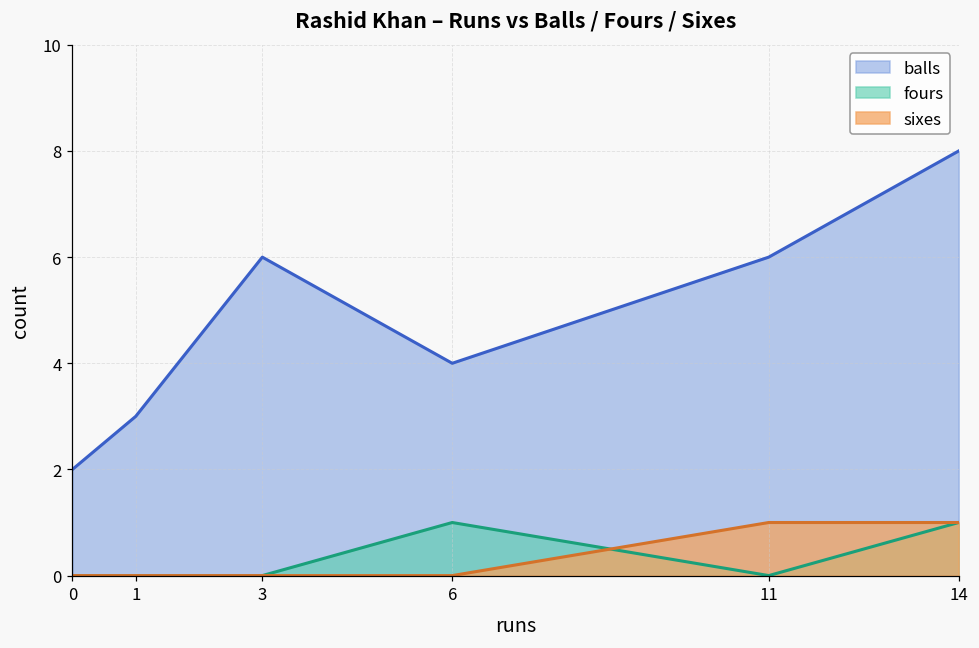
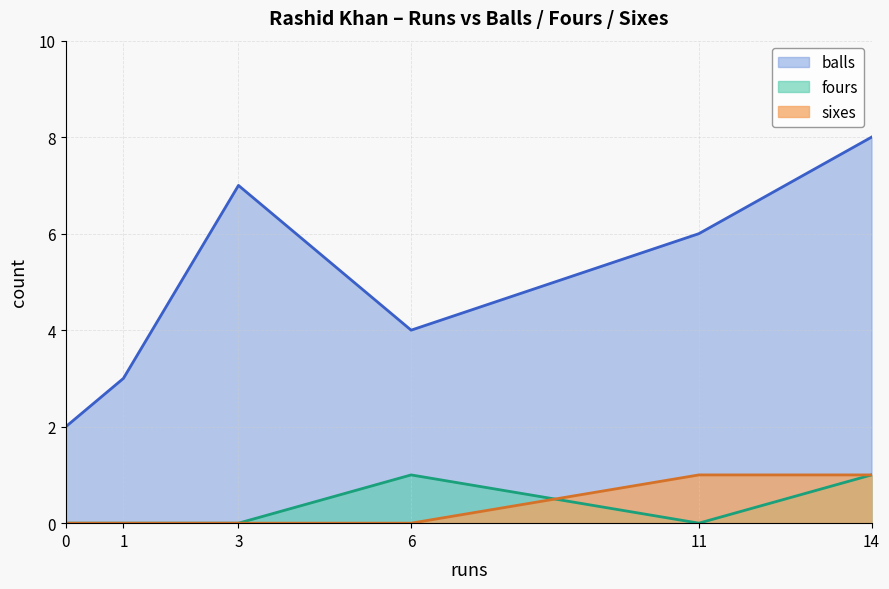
balls, 3: 6 -> 7
